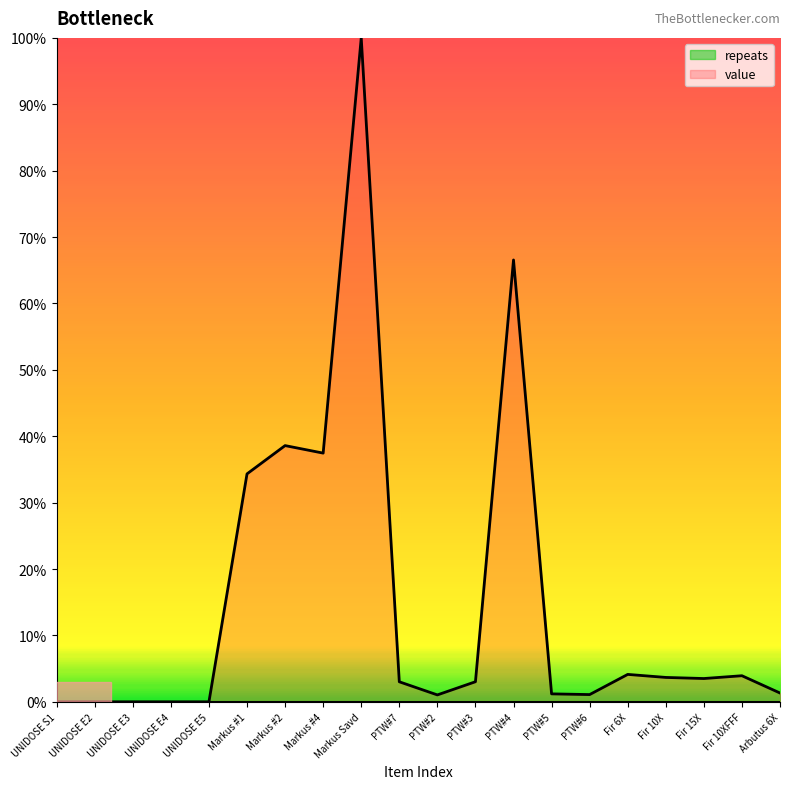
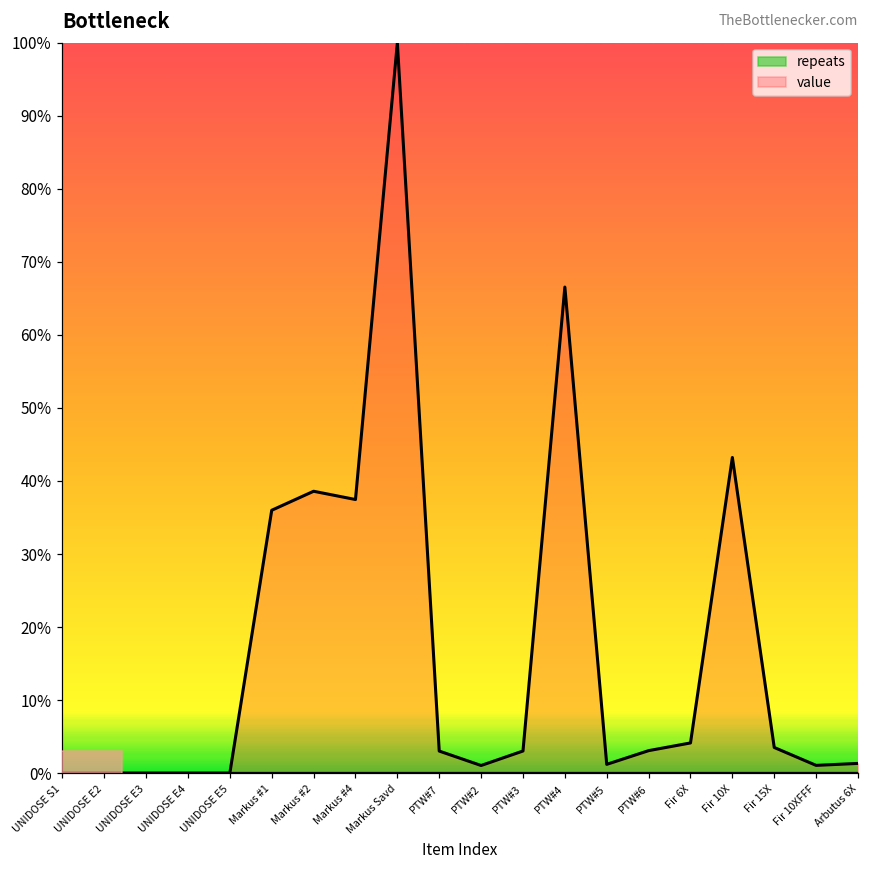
value, Markus #1: 34% -> 36%
value, PTW#6: 1% -> 3%
value, Fir 10X: 4% -> 43%
value, Fir 10XFFF: 4% -> 1%
